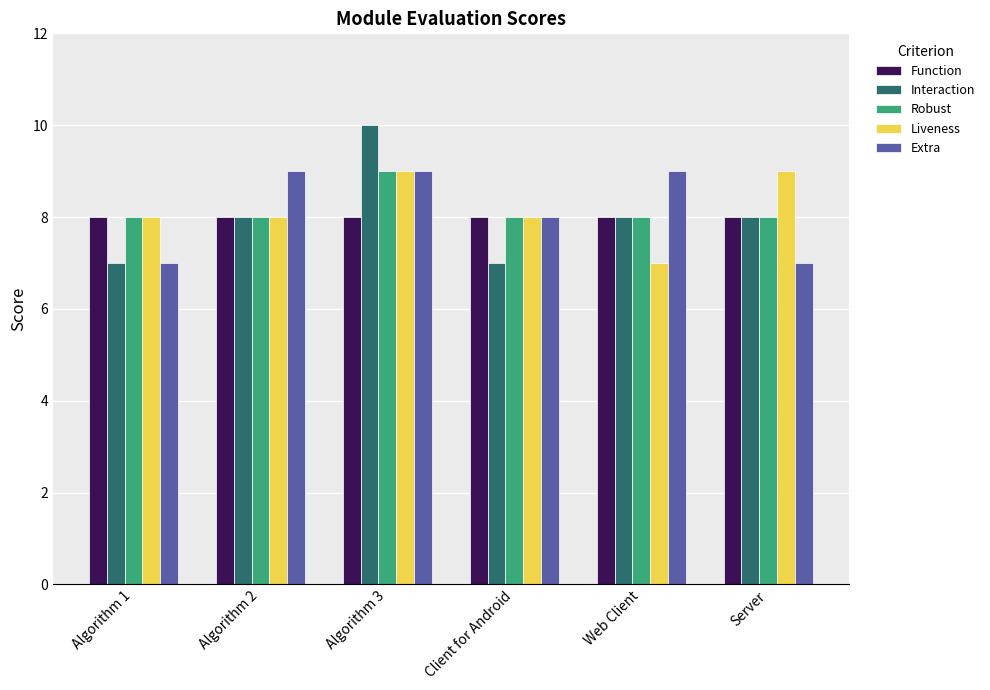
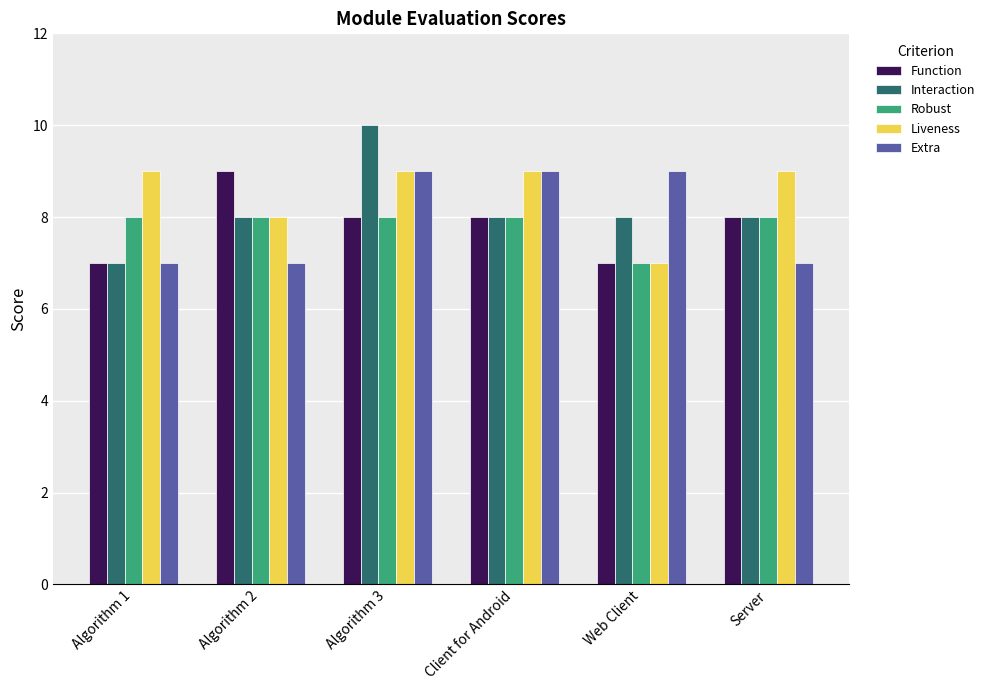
Function, Algorithm 1: 8 -> 7
Liveness, Algorithm 1: 8 -> 9
Function, Algorithm 2: 8 -> 9
Extra, Algorithm 2: 9 -> 7
Robust, Algorithm 3: 9 -> 8
Interaction, Client for Android: 7 -> 8
Liveness, Client for Android: 8 -> 9
Extra, Client for Android: 8 -> 9
Function, Web Client: 8 -> 7
Robust, Web Client: 8 -> 7
